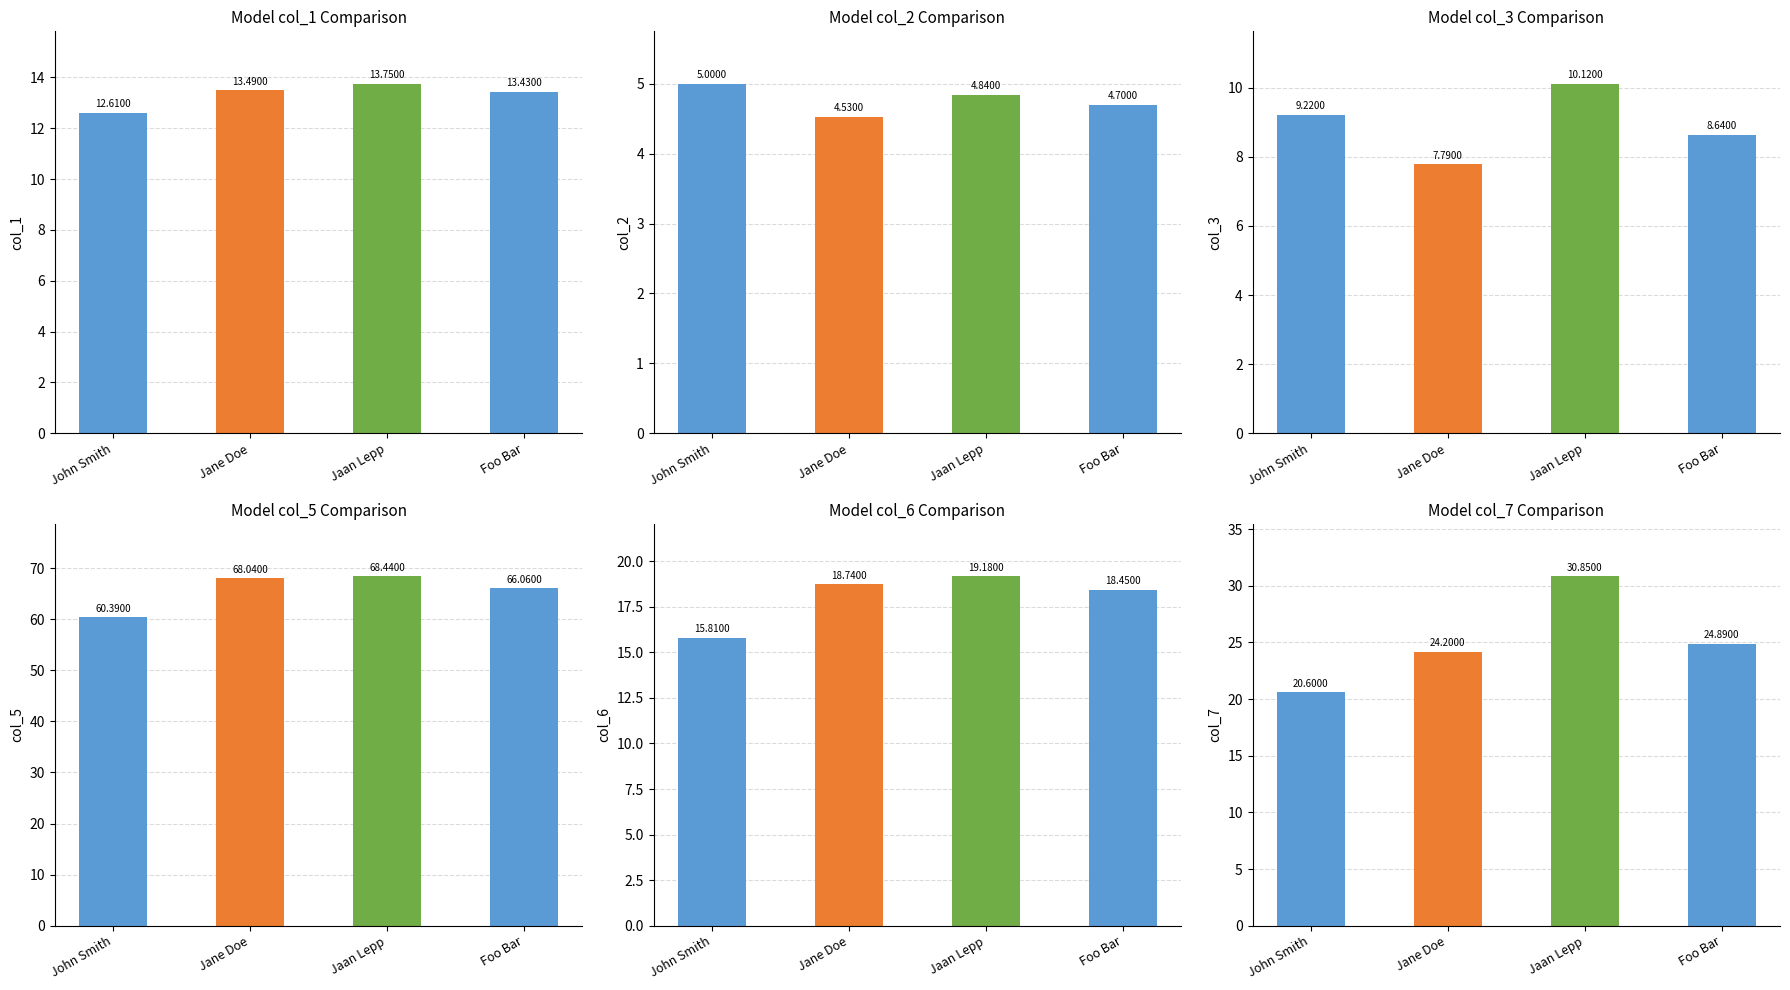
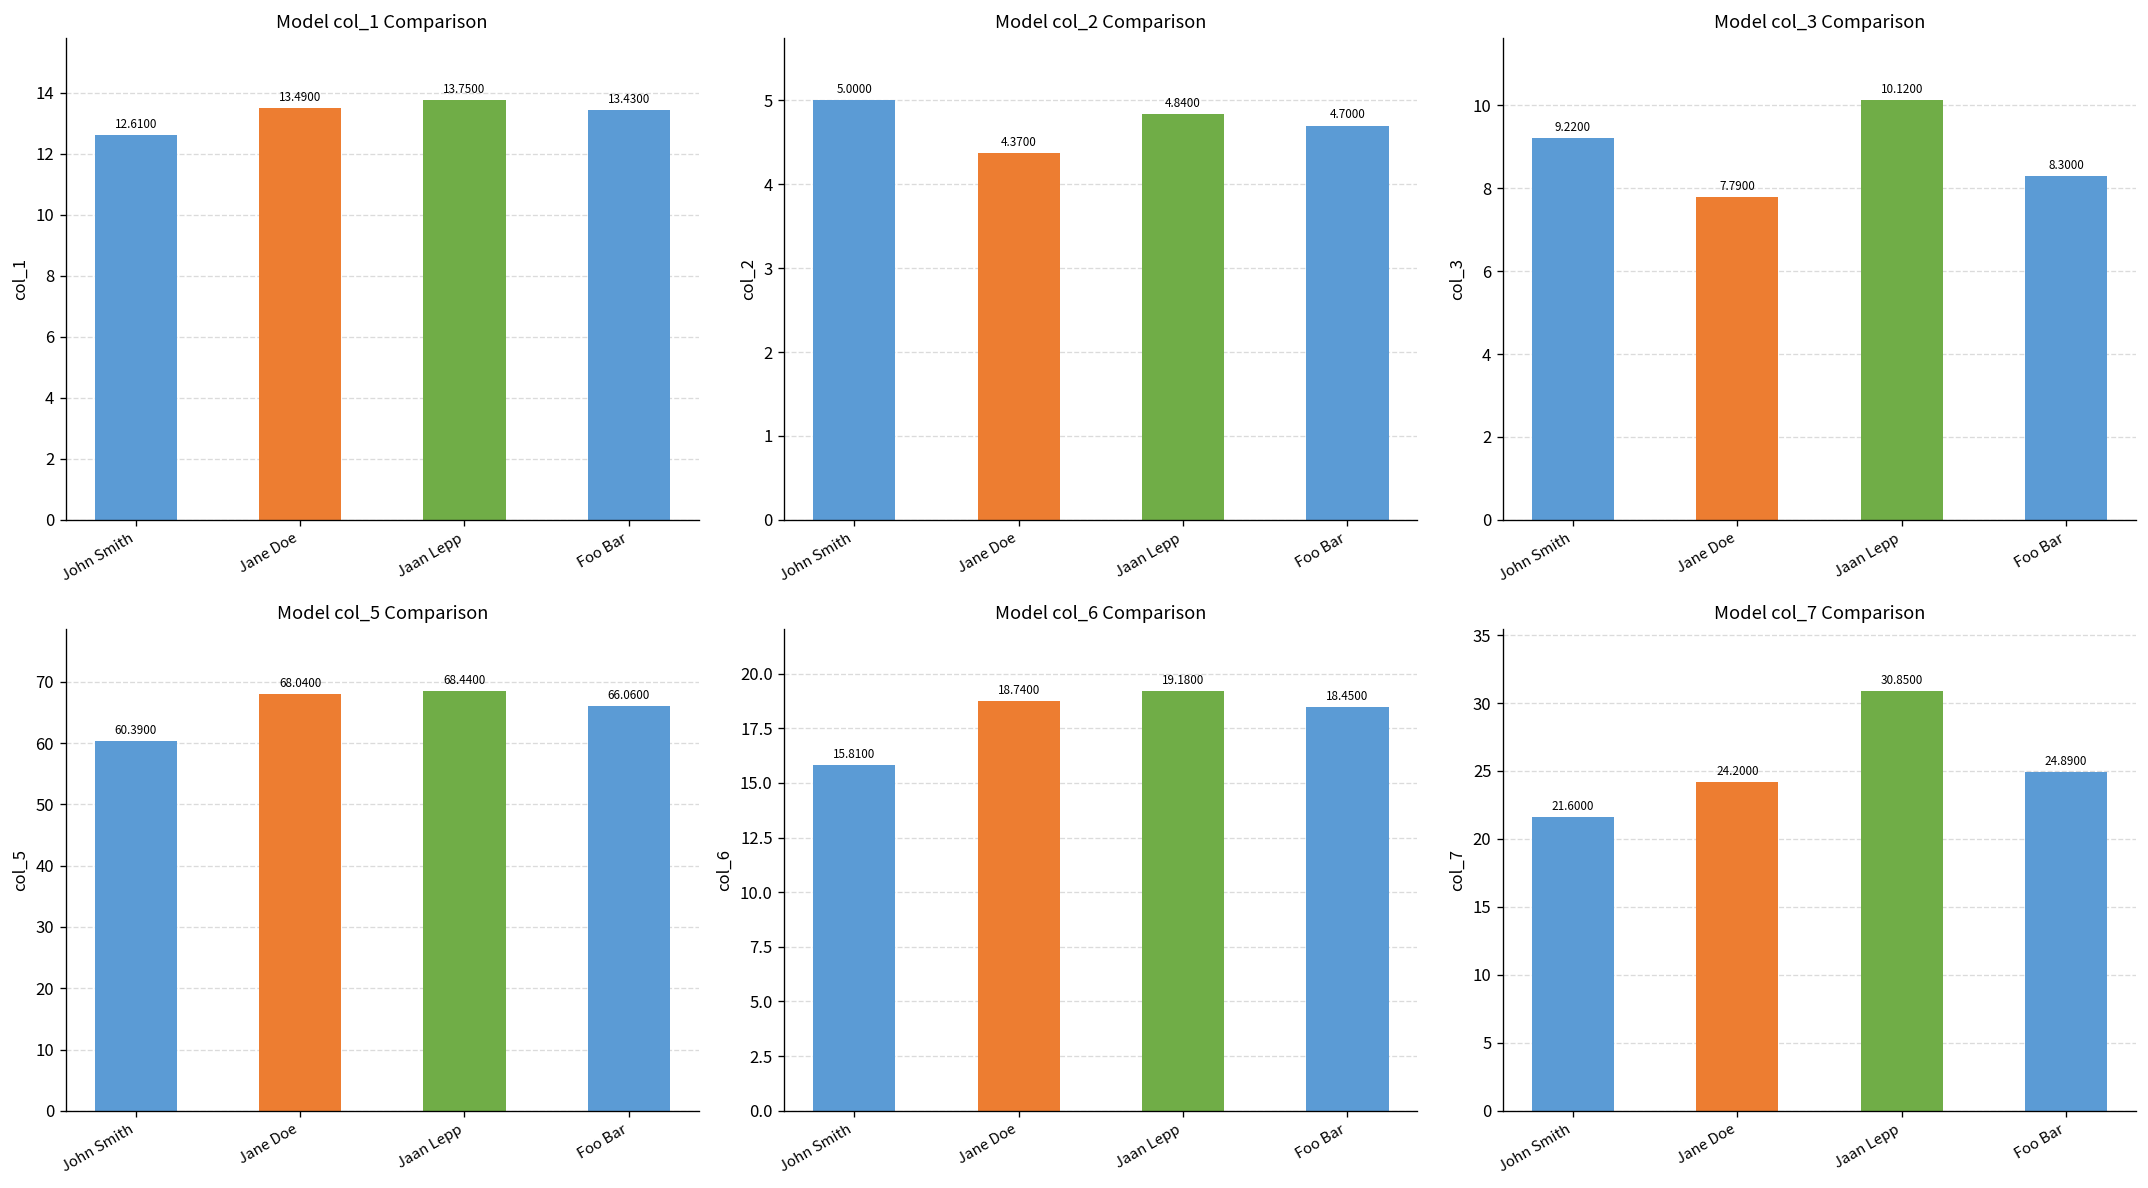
Model col_2 Comparison, Jane Doe: 4.5300 -> 4.3700
Model col_3 Comparison, Foo Bar: 8.6400 -> 8.3000
Model col_7 Comparison, John Smith: 20.6000 -> 21.6000
